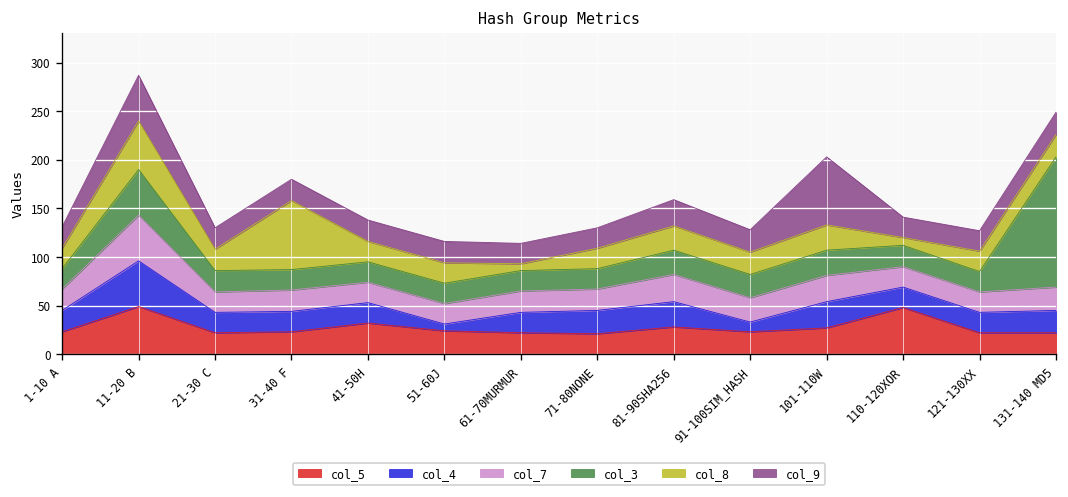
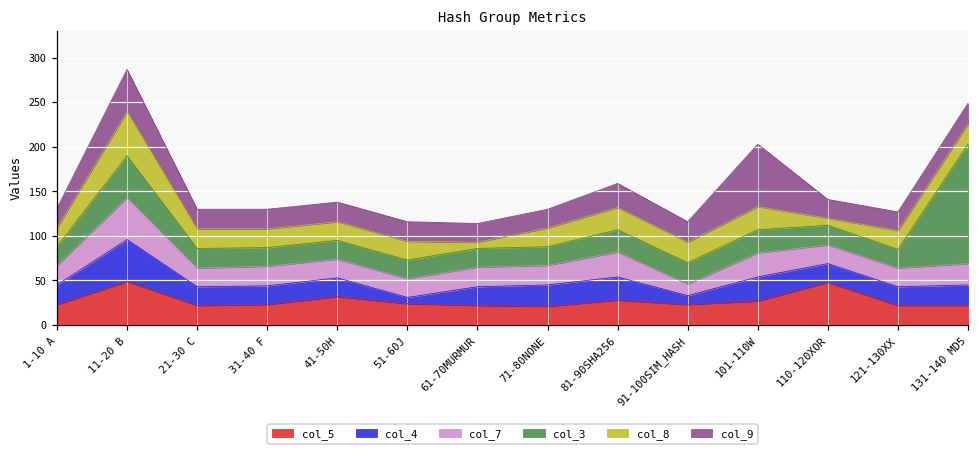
col_8, 31-40 F: 70 -> 20
col_7, 91-100SIM_HASH: 30 -> 10
